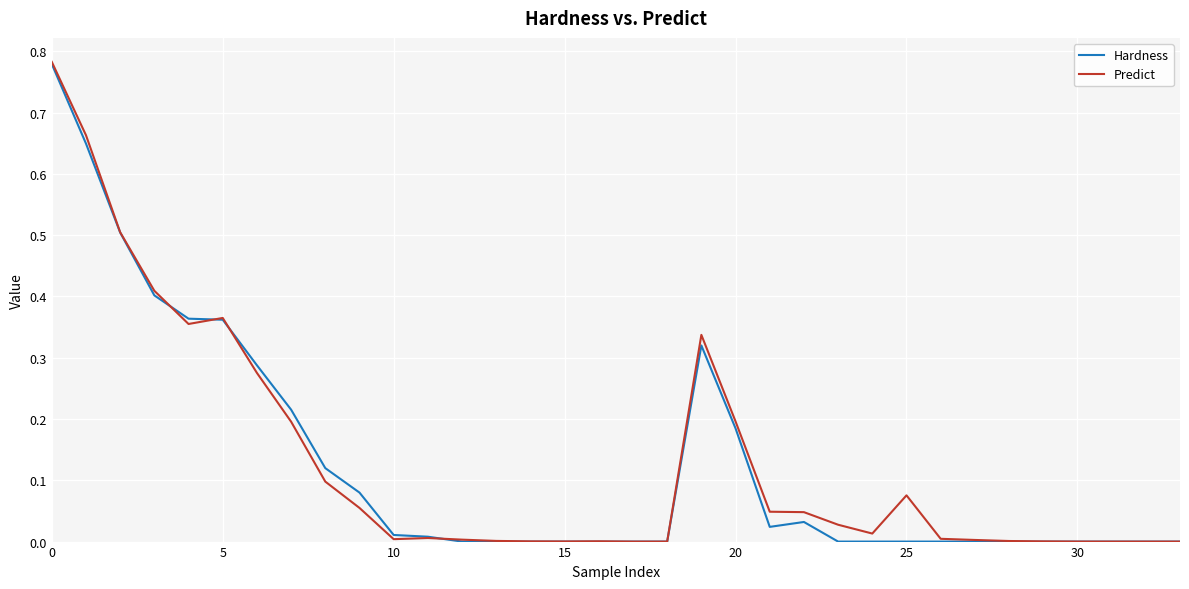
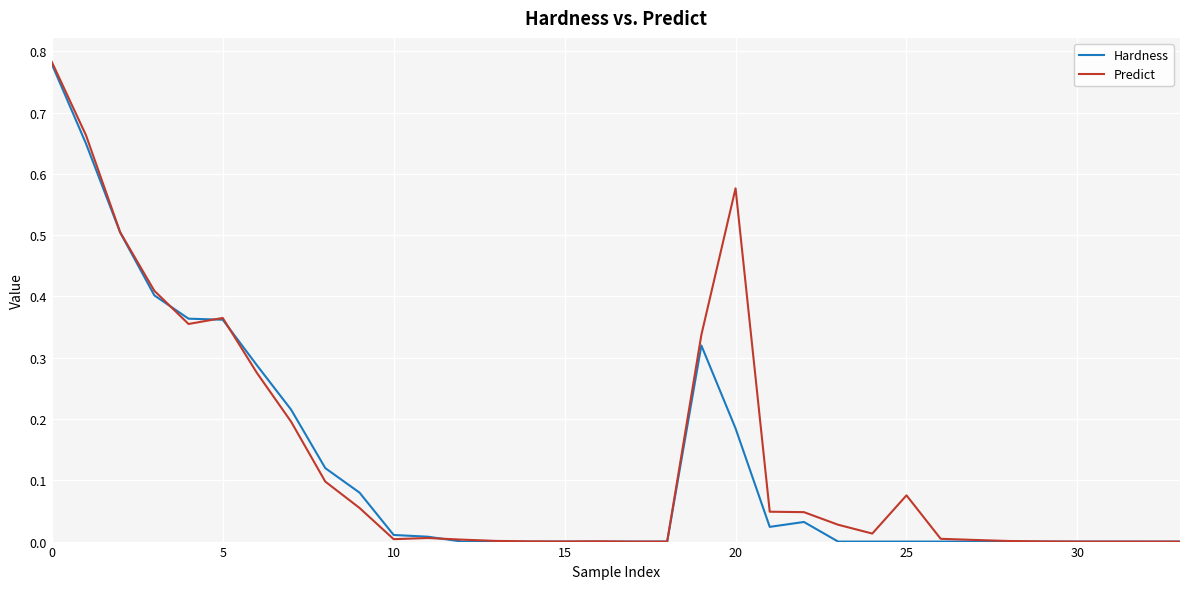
Predict, 20: 0.20 -> 0.58
